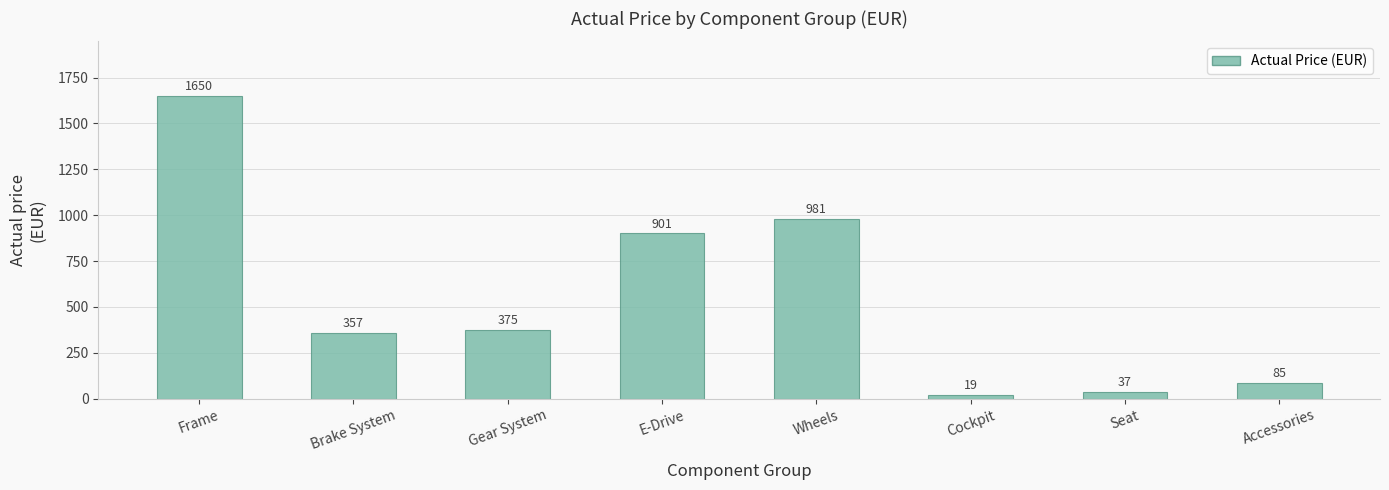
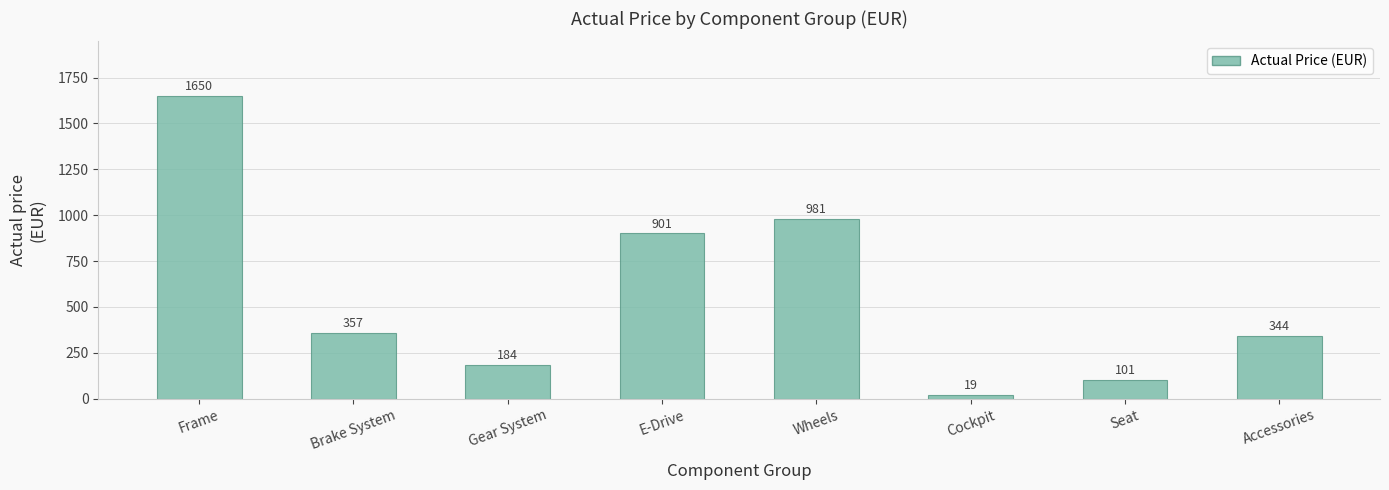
Gear System: 375 -> 184
Seat: 37 -> 101
Accessories: 85 -> 344
